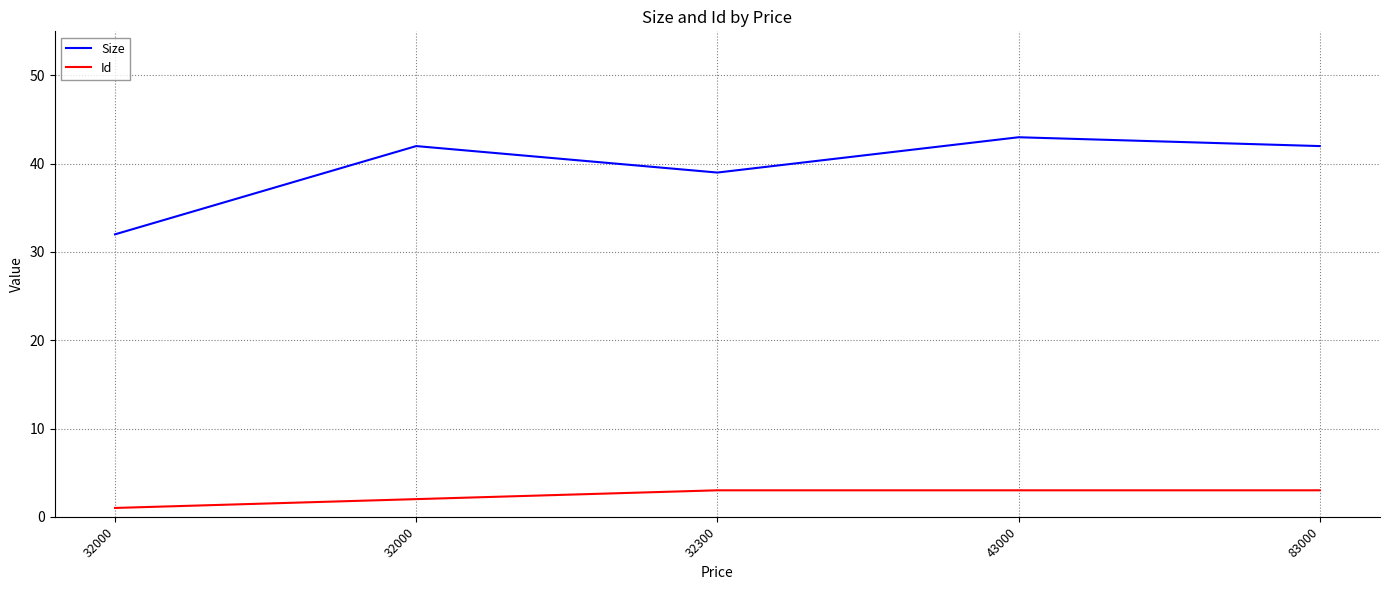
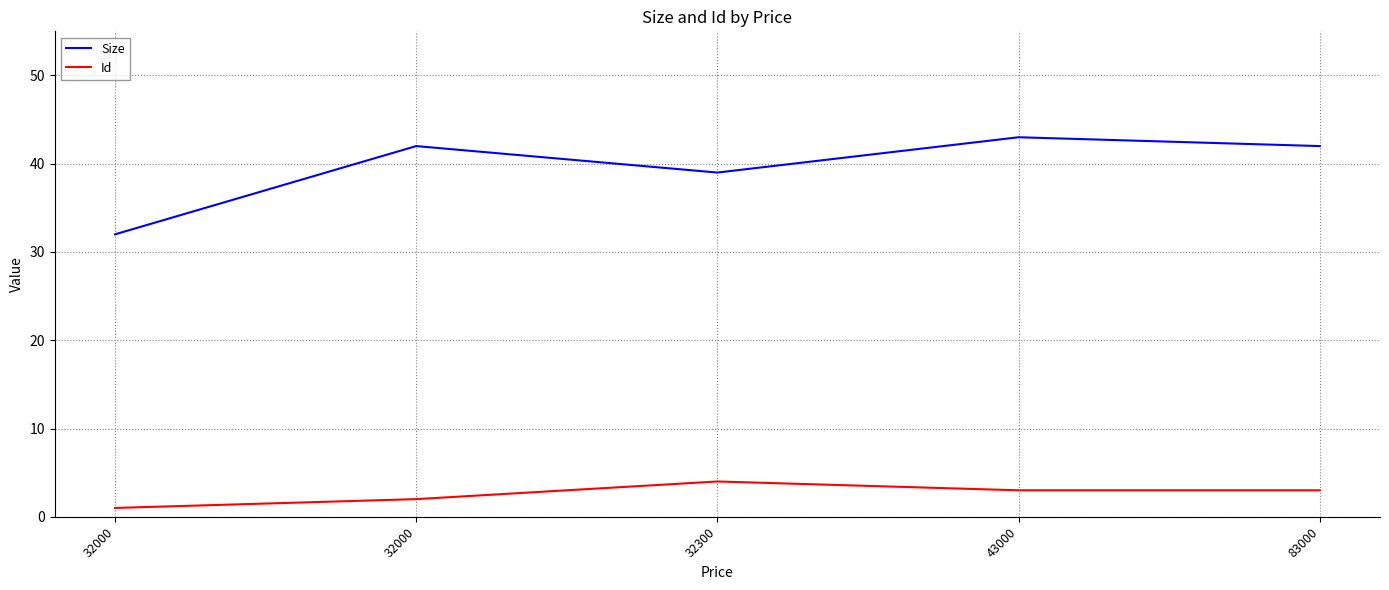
Id, 32300: 3 -> 4
